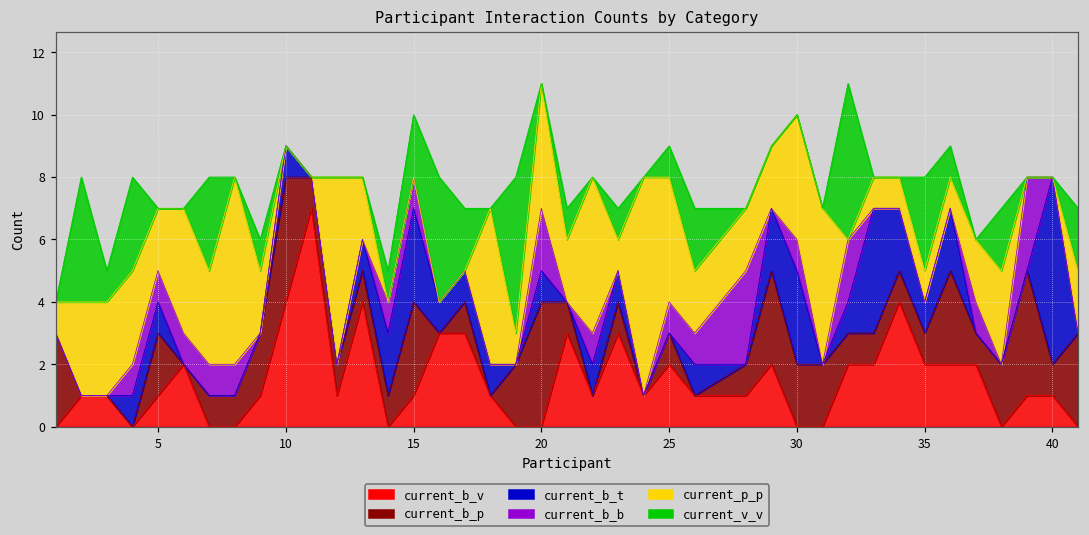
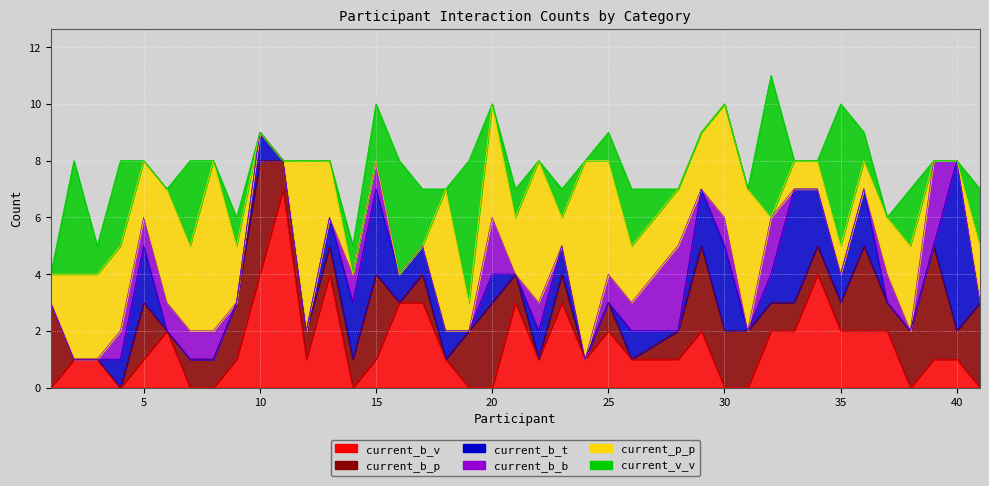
current_b_t, 5: 1 -> 2
current_b_p, 20: 4 -> 3
current_v_v, 35: 3 -> 5
